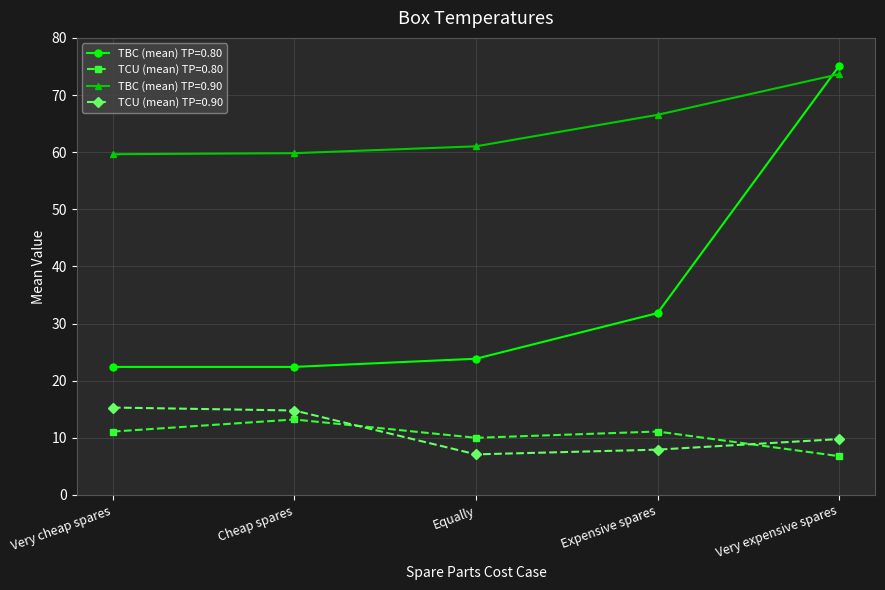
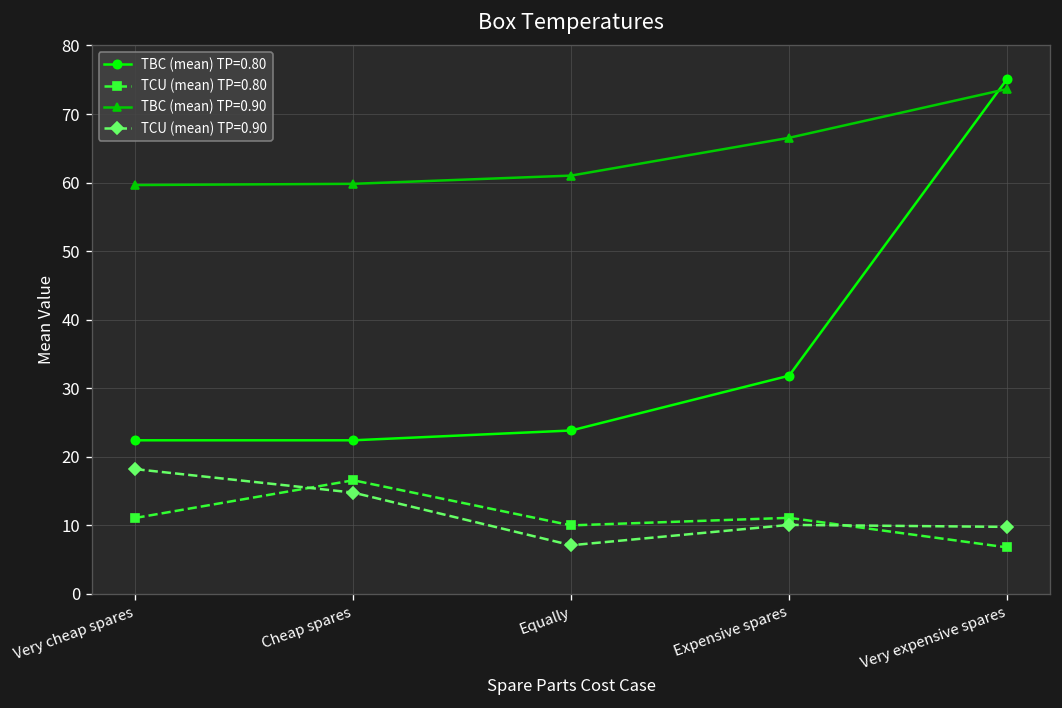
TCU (mean) TP=0.90, Very cheap spares: 15 -> 18
TCU (mean) TP=0.80, Cheap spares: 13 -> 17
TCU (mean) TP=0.90, Expensive spares: 8 -> 10
